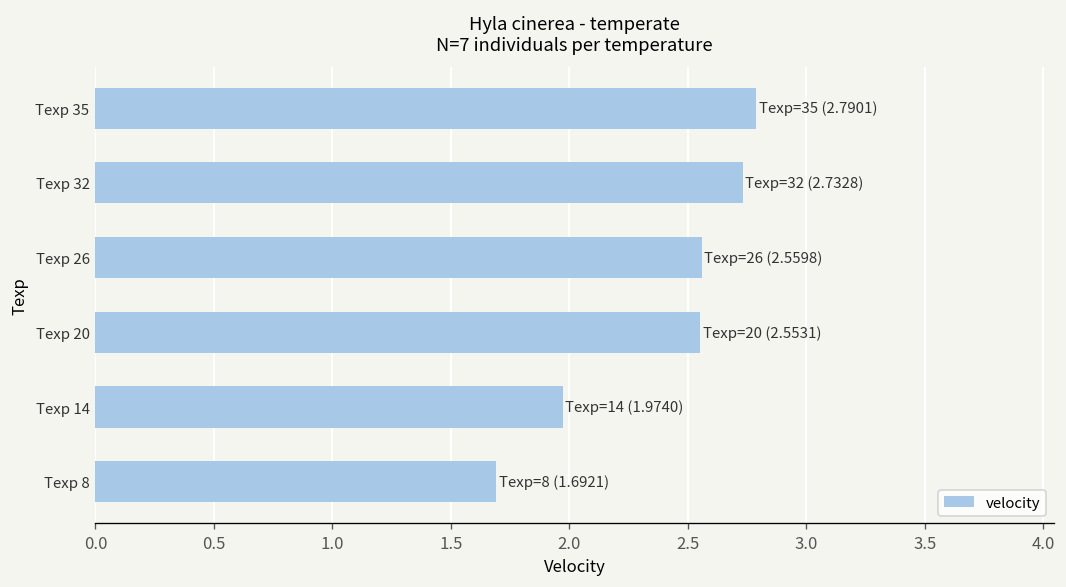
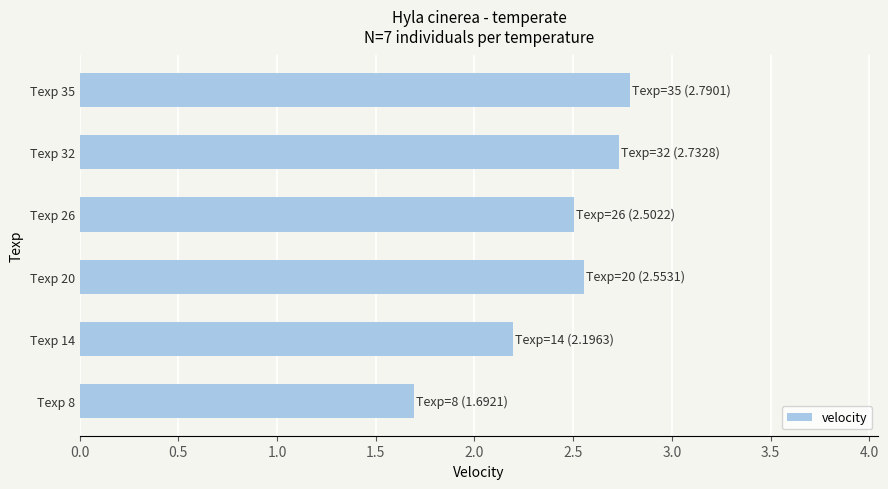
Texp 26: (2.5598) -> (2.5022)
Texp 14: (1.9740) -> (2.1963)
